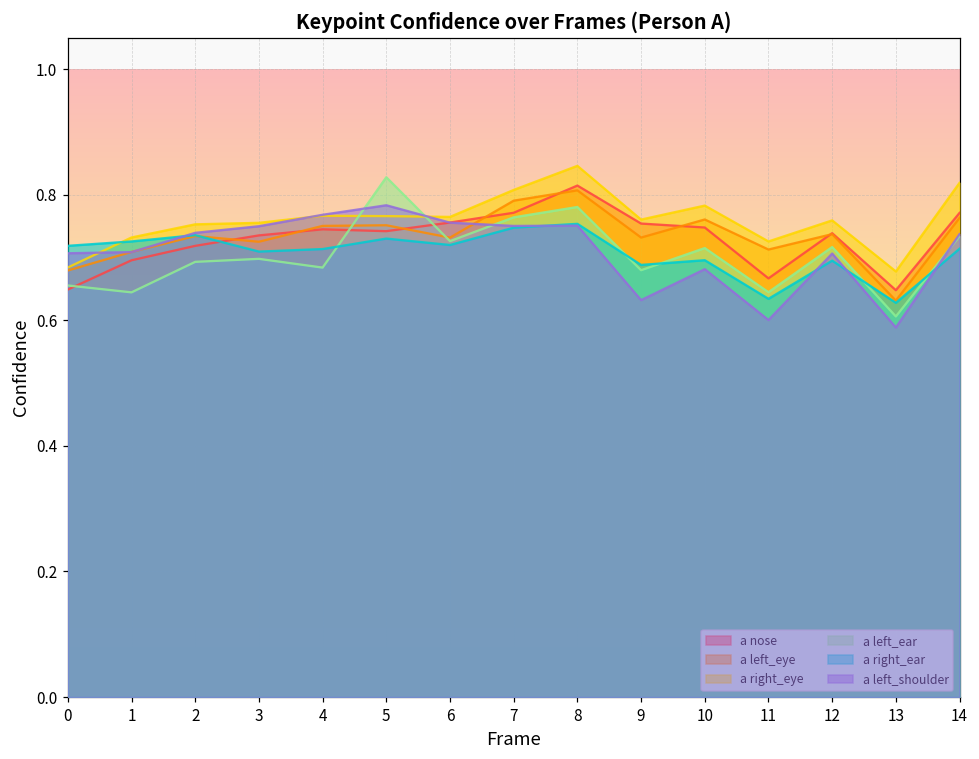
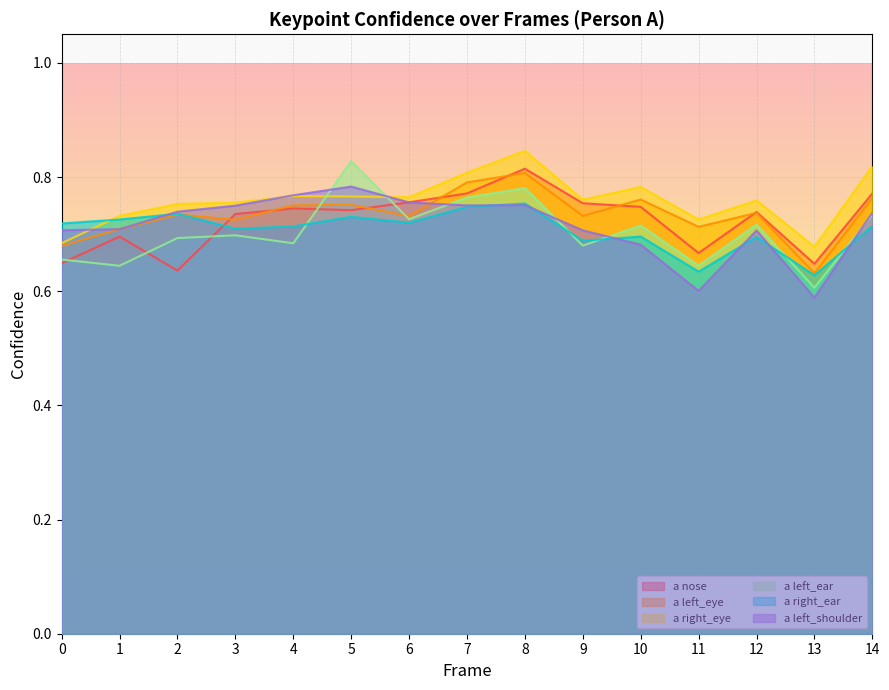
a nose, 2: 0.72 -> 0.64
a left_shoulder, 9: 0.63 -> 0.71
